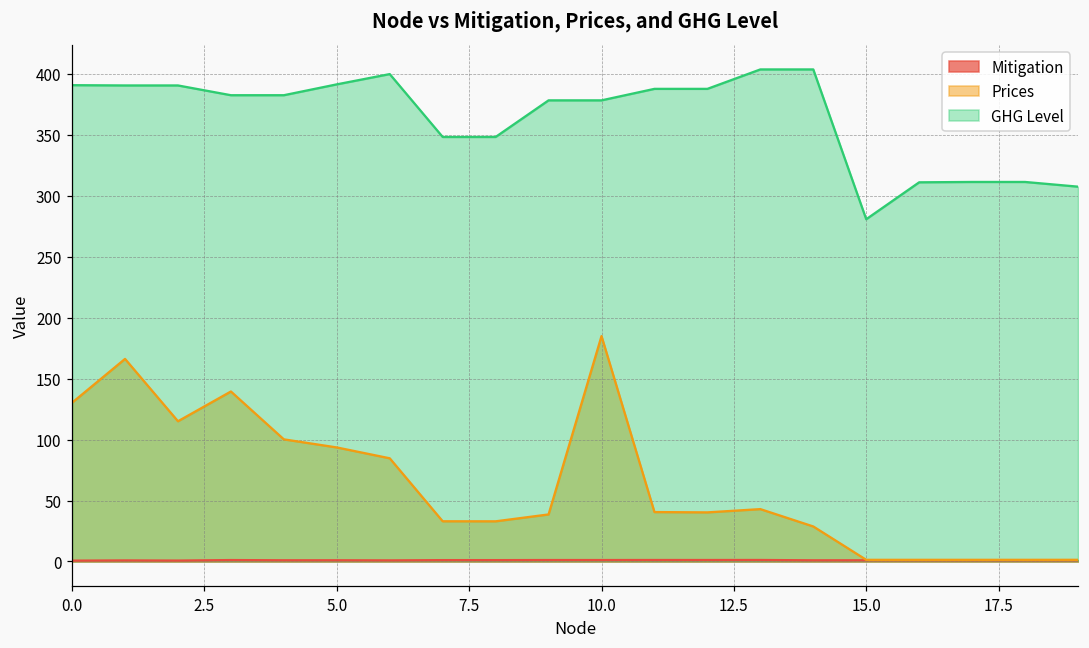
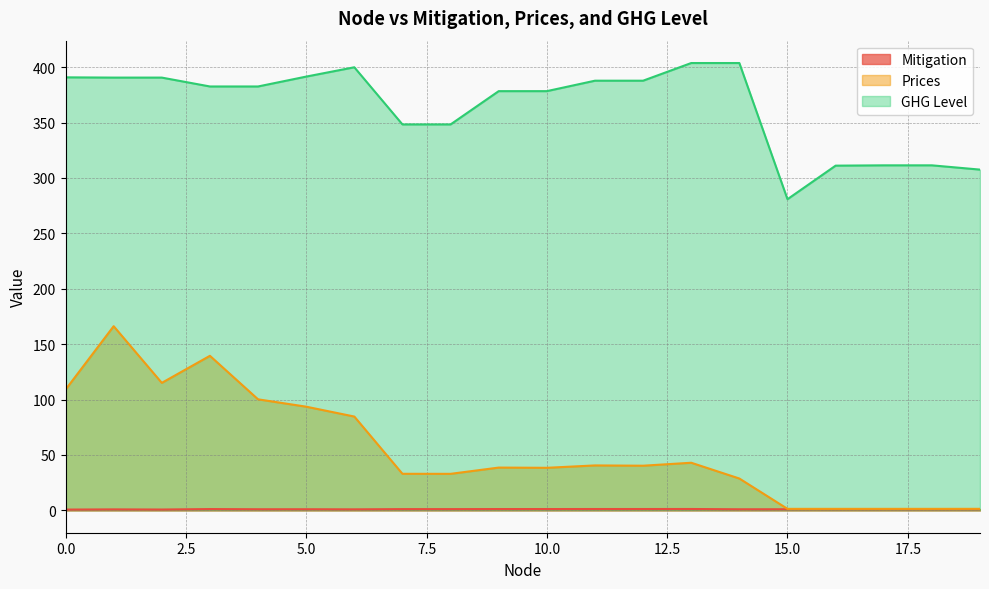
Prices, 0.0: 130 -> 109
Prices, 10.0: 185 -> 38
